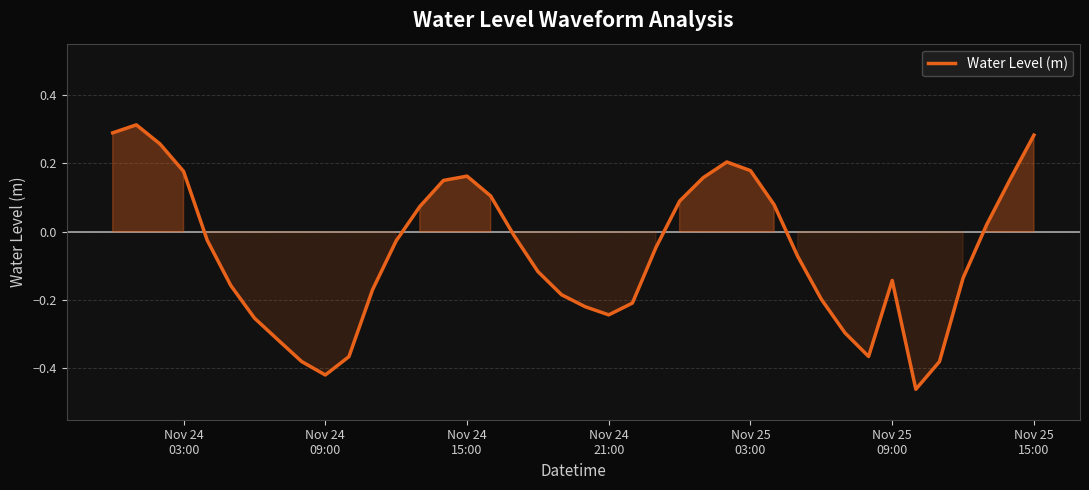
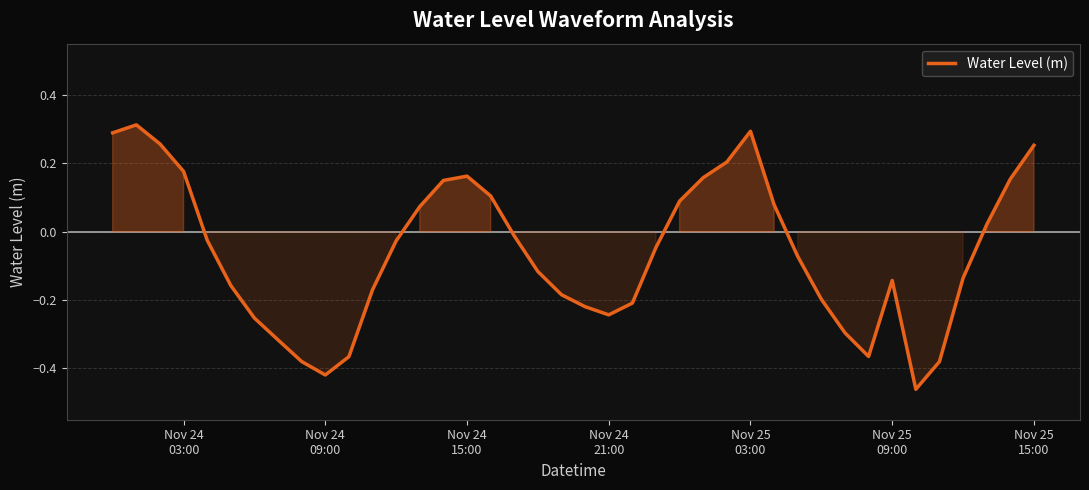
Nov 25 03:00: 0.18 -> 0.29
Nov 25 15:00: 0.28 -> 0.25
